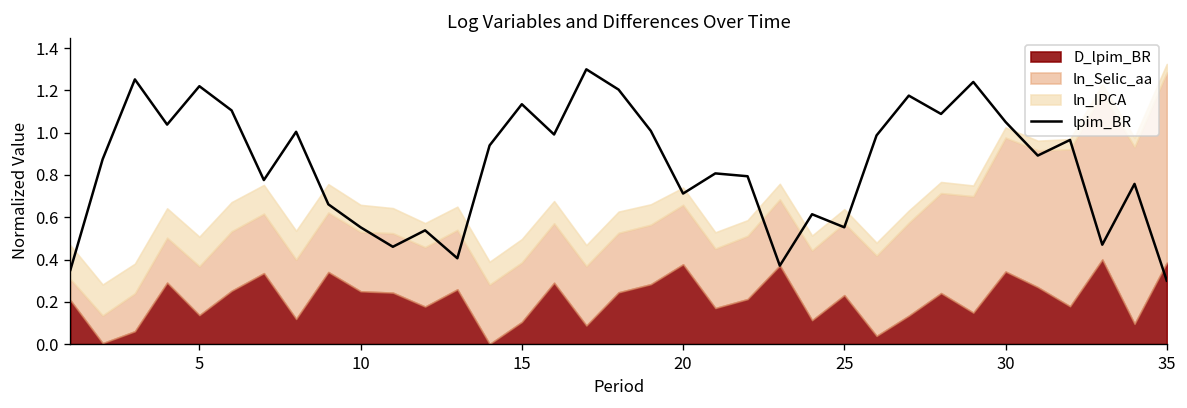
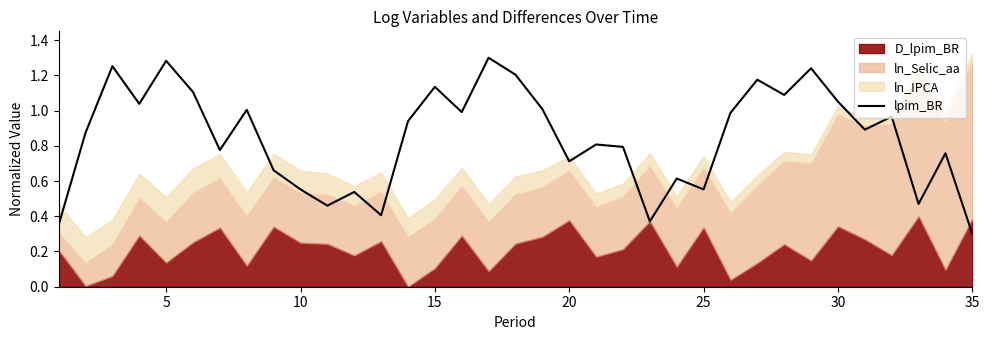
lpim_BR, 5: 1.22 -> 1.28
D_lpim_BR, 25: 0.23 -> 0.34
